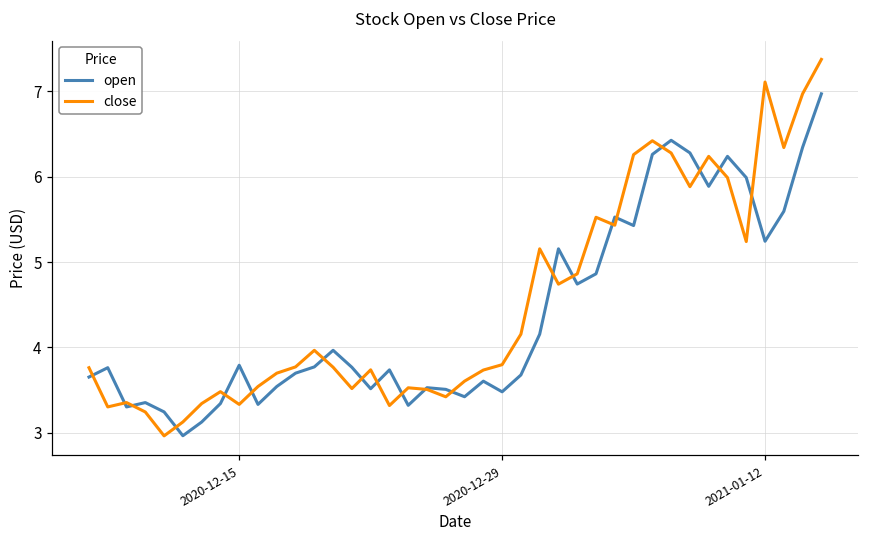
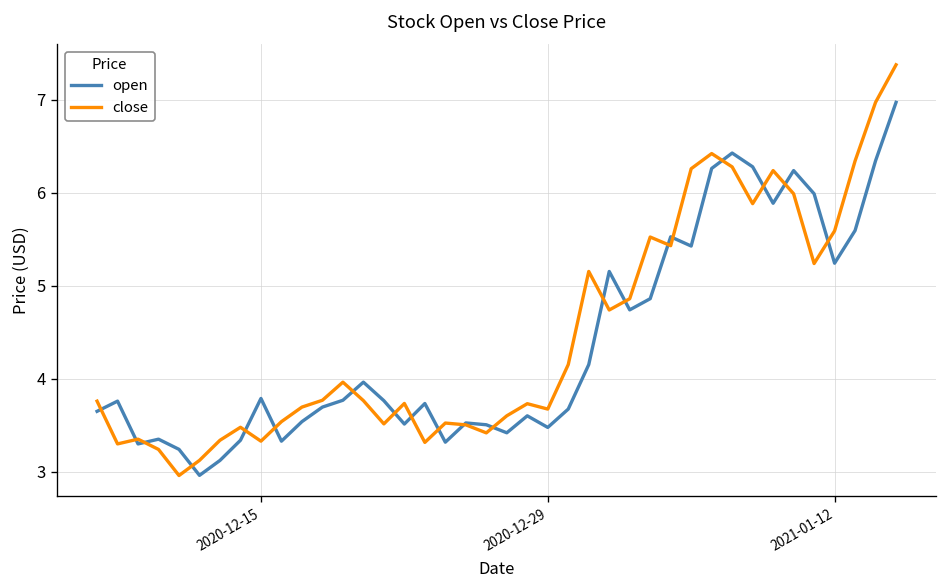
close, 2020-12-29: 3.8 -> 3.7
close, 2021-01-12: 7.1 -> 5.6
